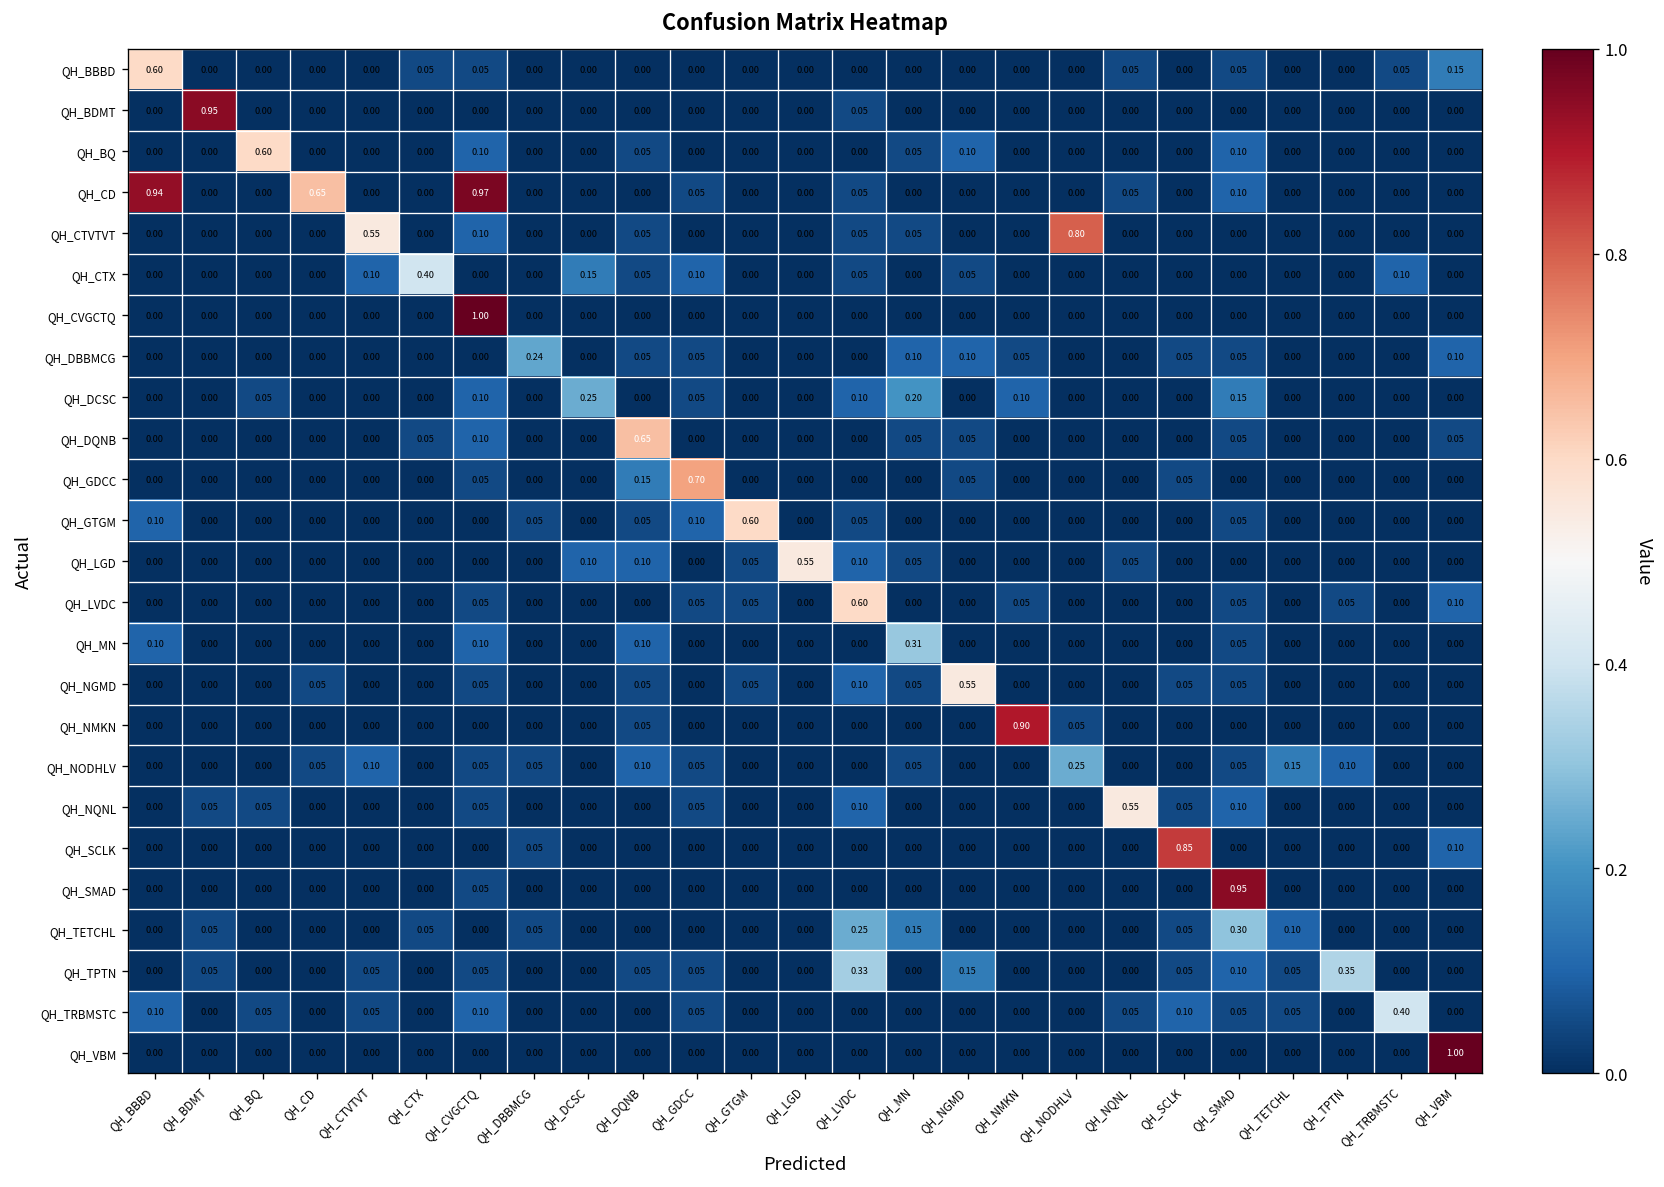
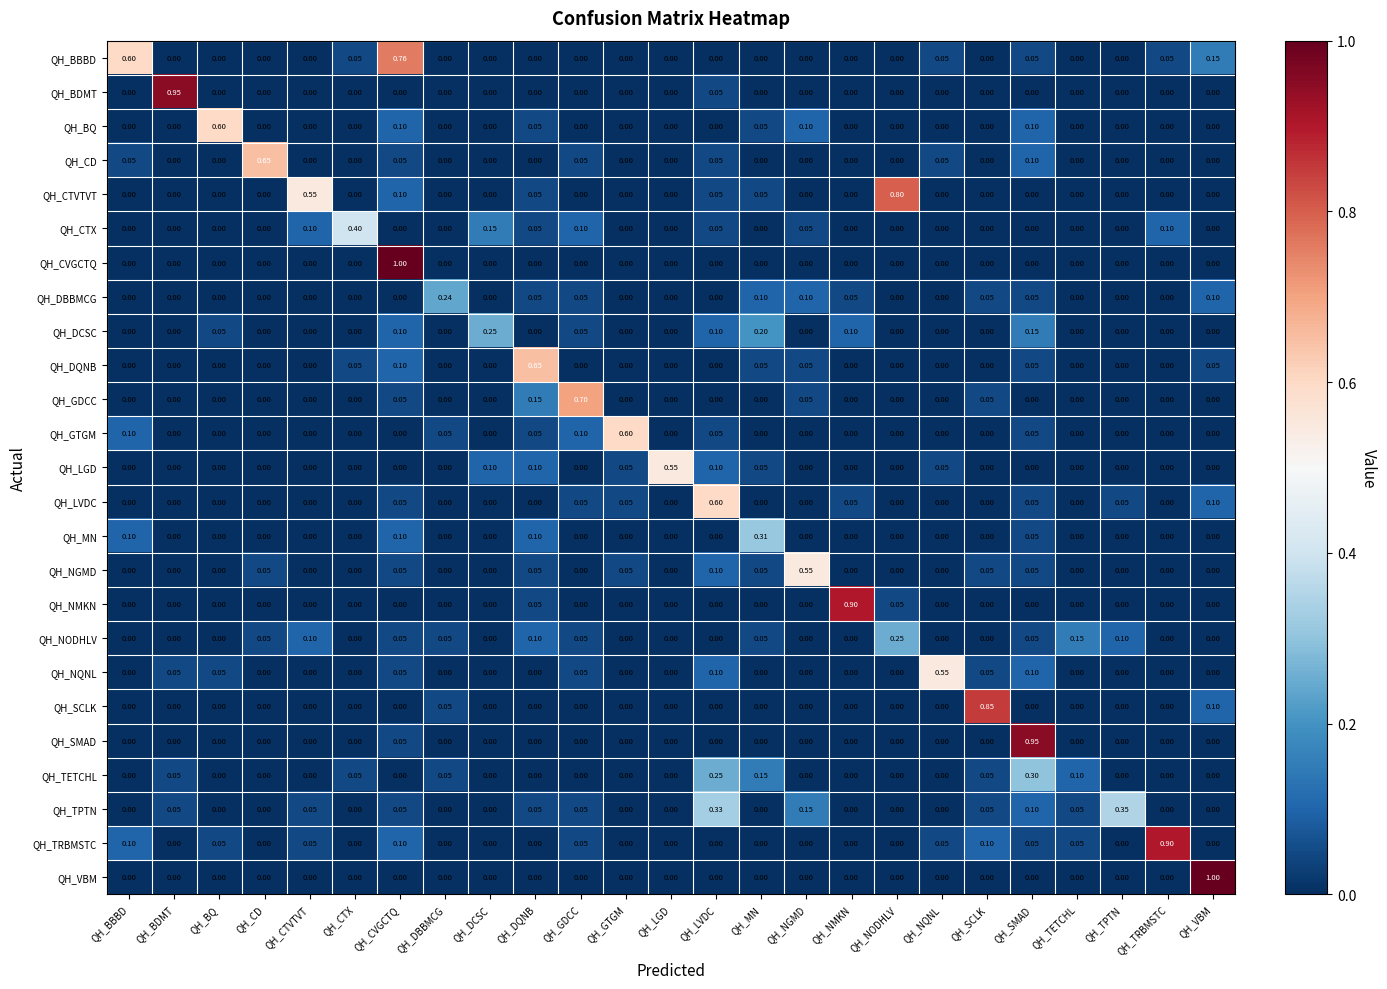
QH_BBBD, QH_CVGCTQ: 0.05 -> 0.76
QH_CD, QH_BBBD: 0.94 -> 0.05
QH_CD, QH_CVGCTQ: 0.97 -> 0.05
QH_TRBMSTC, QH_TRBMSTC: 0.40 -> 0.90
